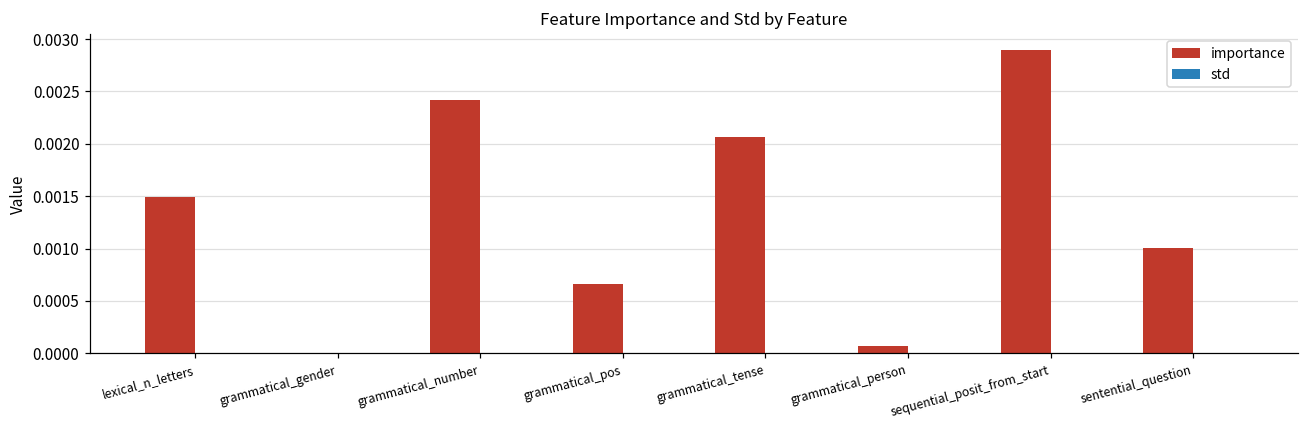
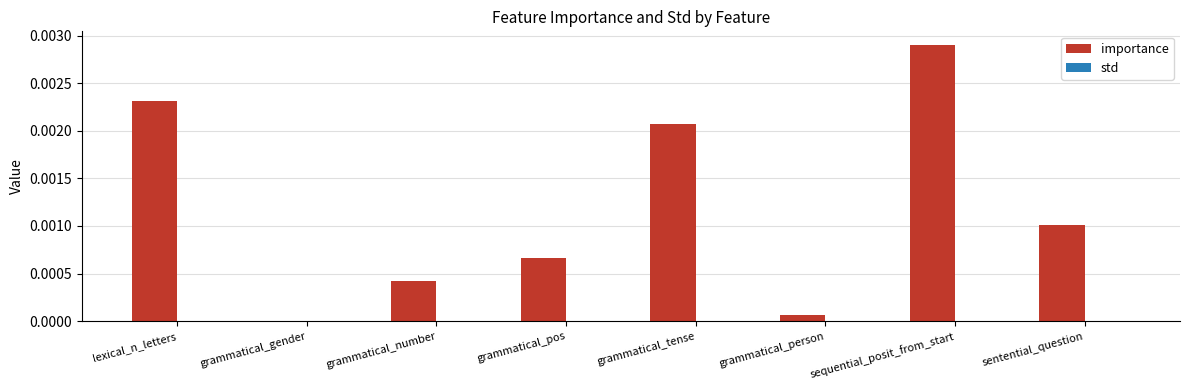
importance, lexical_n_letters: 0.0015 -> 0.0023
importance, grammatical_number: 0.0024 -> 0.0004
